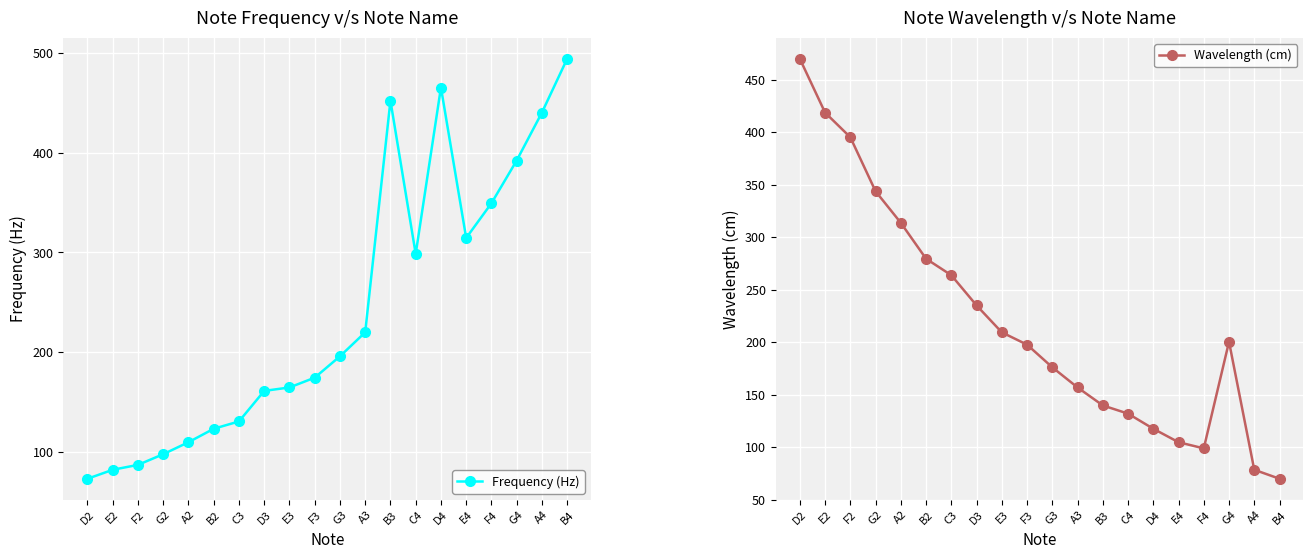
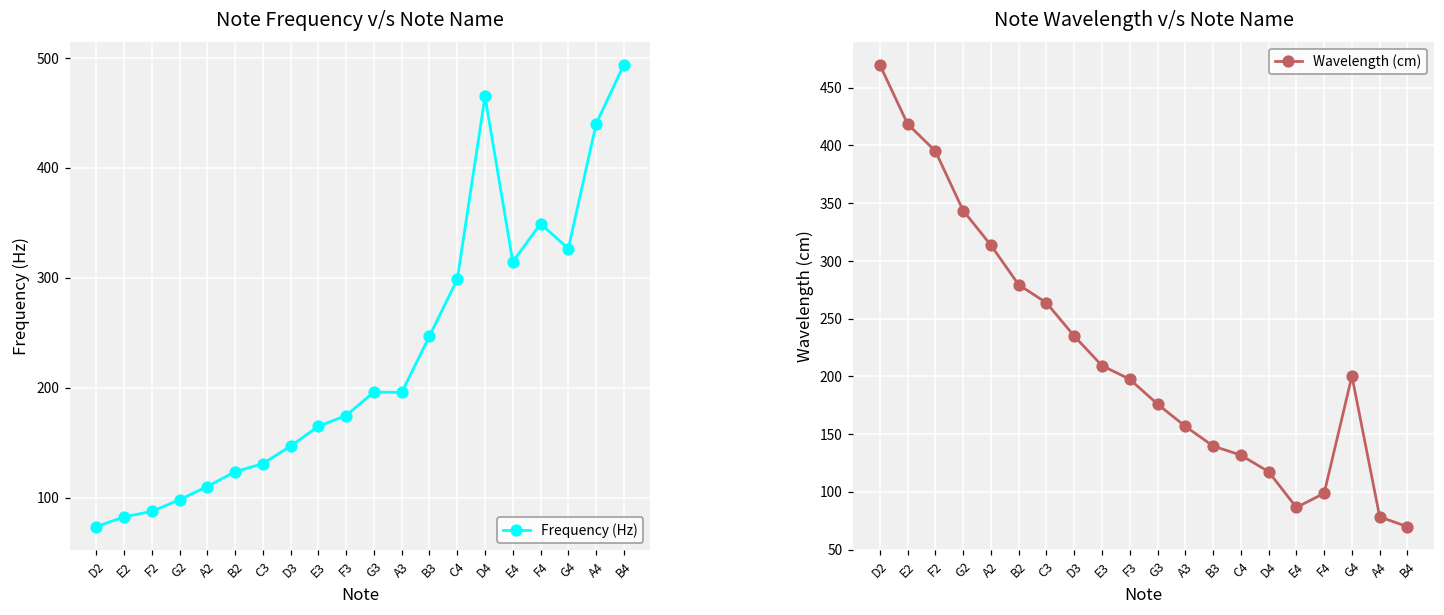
Note Frequency v/s Note Name, D3: 160 -> 150
Note Frequency v/s Note Name, A3: 220 -> 200
Note Frequency v/s Note Name, B3: 450 -> 250
Note Frequency v/s Note Name, G4: 390 -> 330
Note Wavelength v/s Note Name, E4: 105 -> 87
